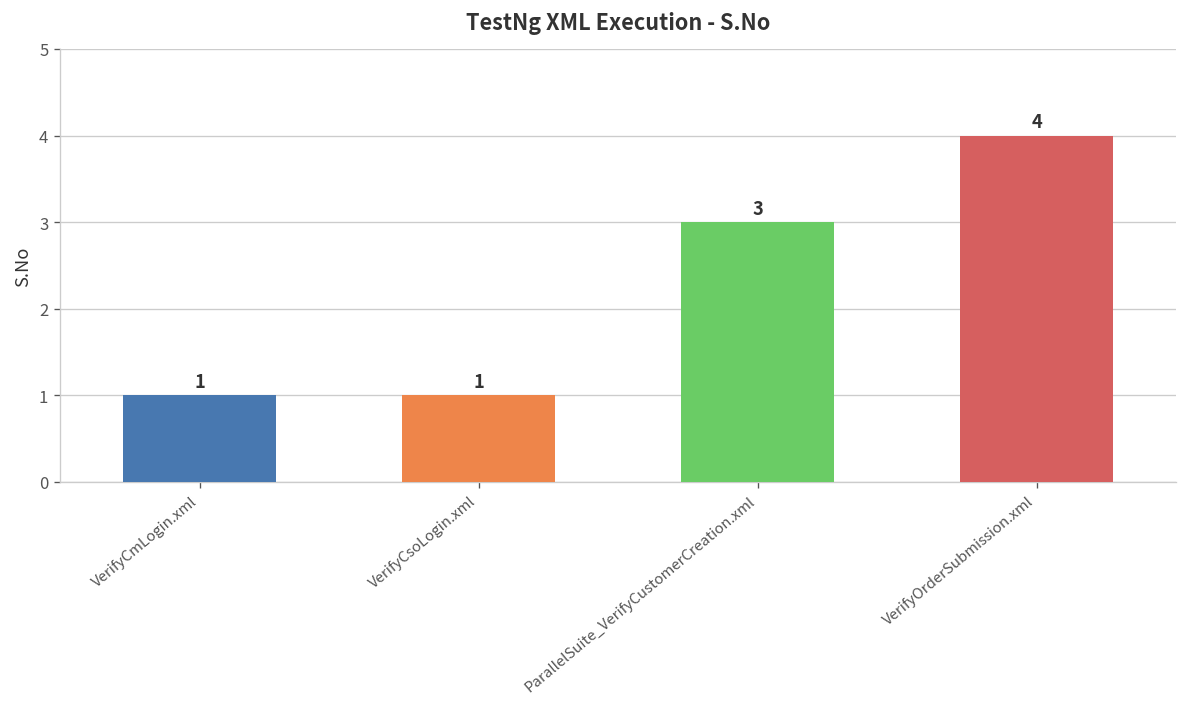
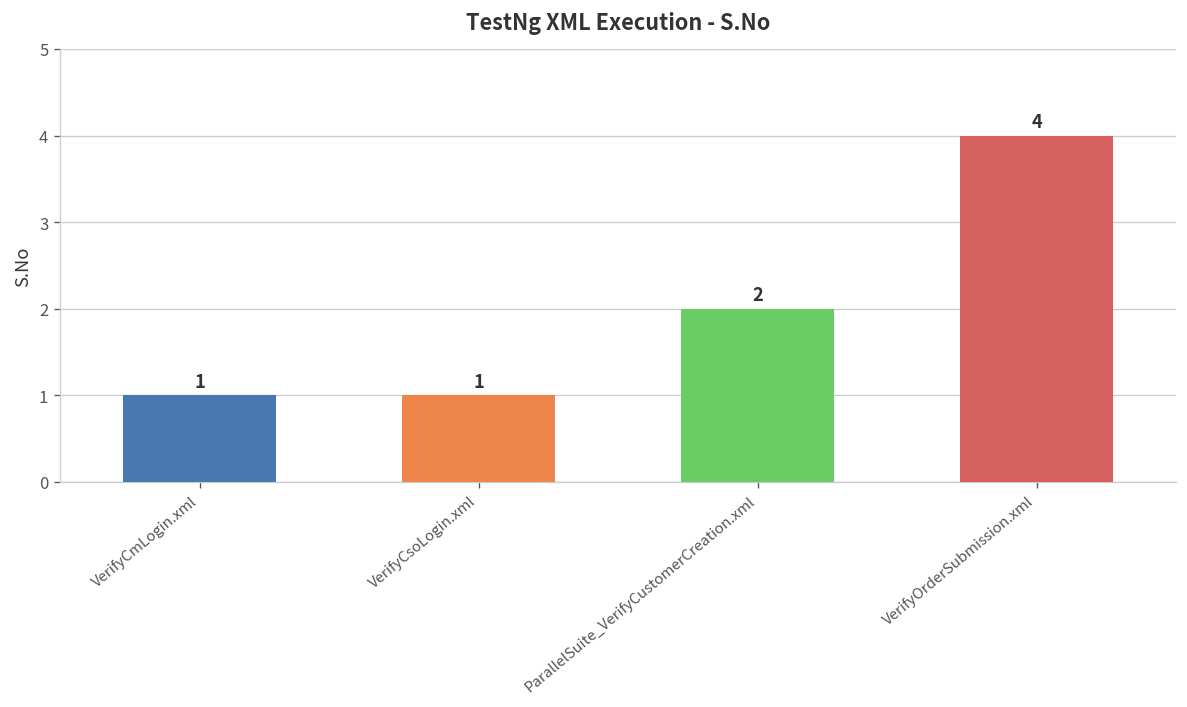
ParallelSuite_VerifyCustomerCreation.xml: 3 -> 2
